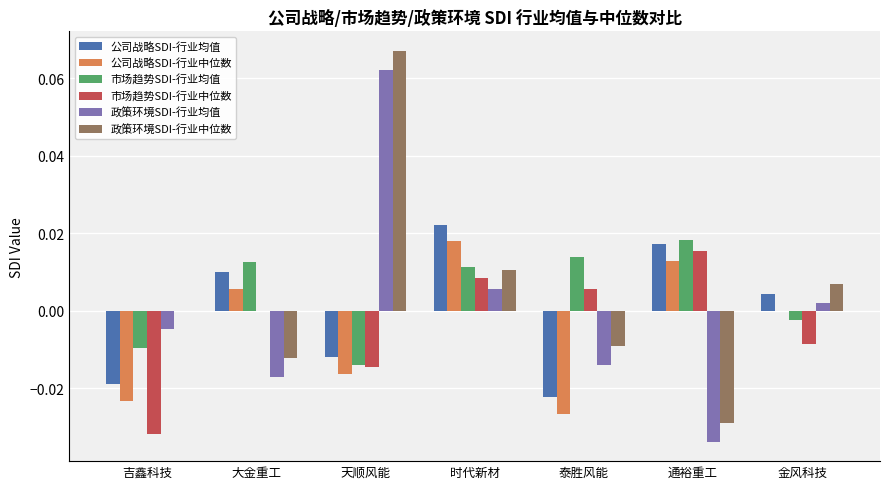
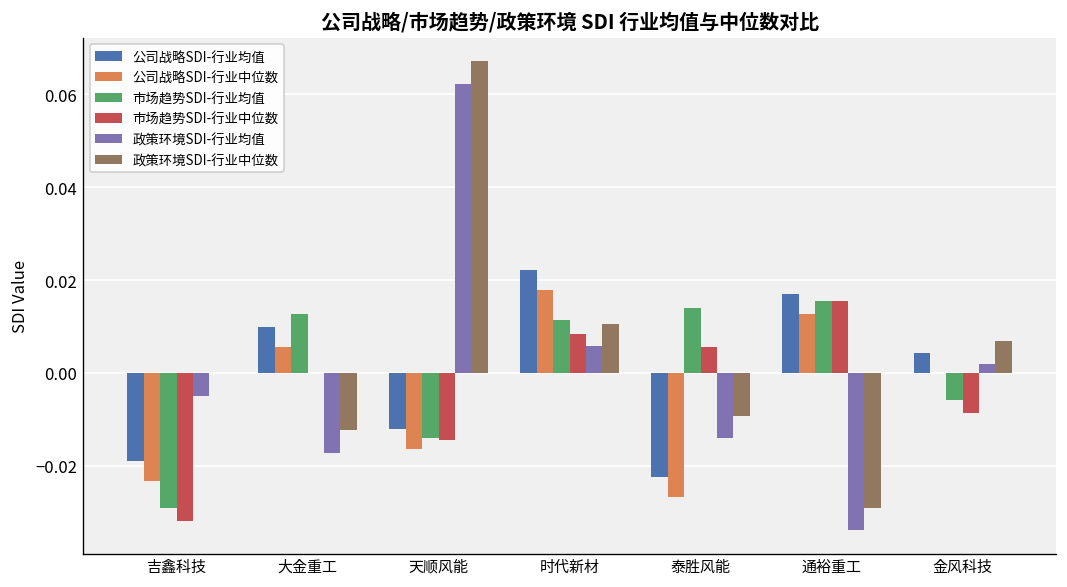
市场趋势SDI-行业均值, 吉鑫科技: -0.010 -> -0.029
市场趋势SDI-行业均值, 通裕重工: 0.018 -> 0.015
市场趋势SDI-行业均值, 金风科技: -0.002 -> -0.006
